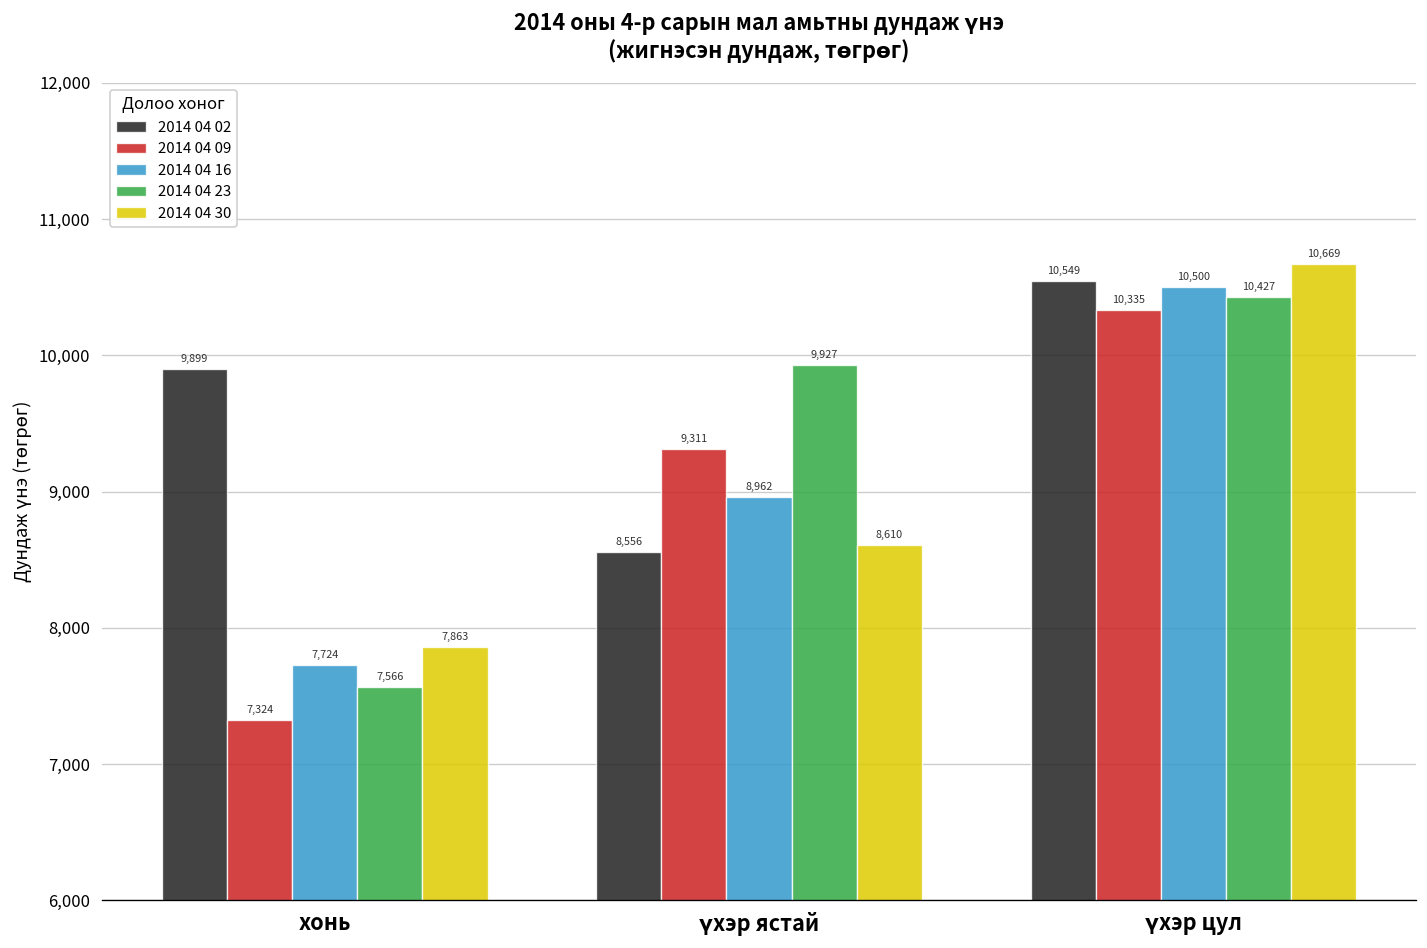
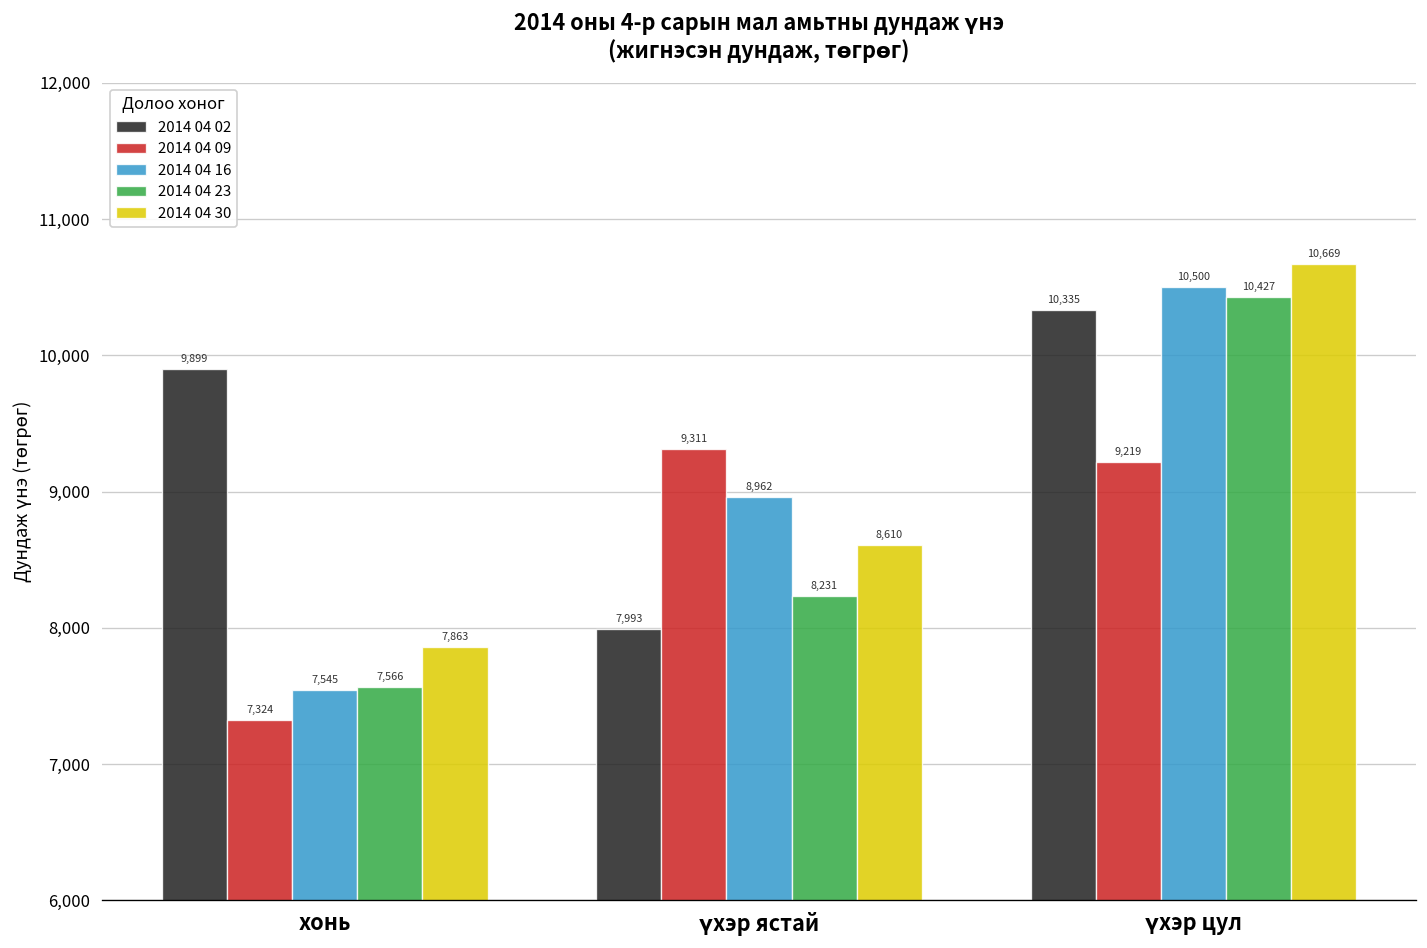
2014 04 16, хонь: 7,724 -> 7,545
2014 04 02, үхэр ястай: 8,556 -> 7,993
2014 04 23, үхэр ястай: 9,927 -> 8,231
2014 04 02, үхэр цул: 10,549 -> 10,335
2014 04 09, үхэр цул: 10,335 -> 9,219
